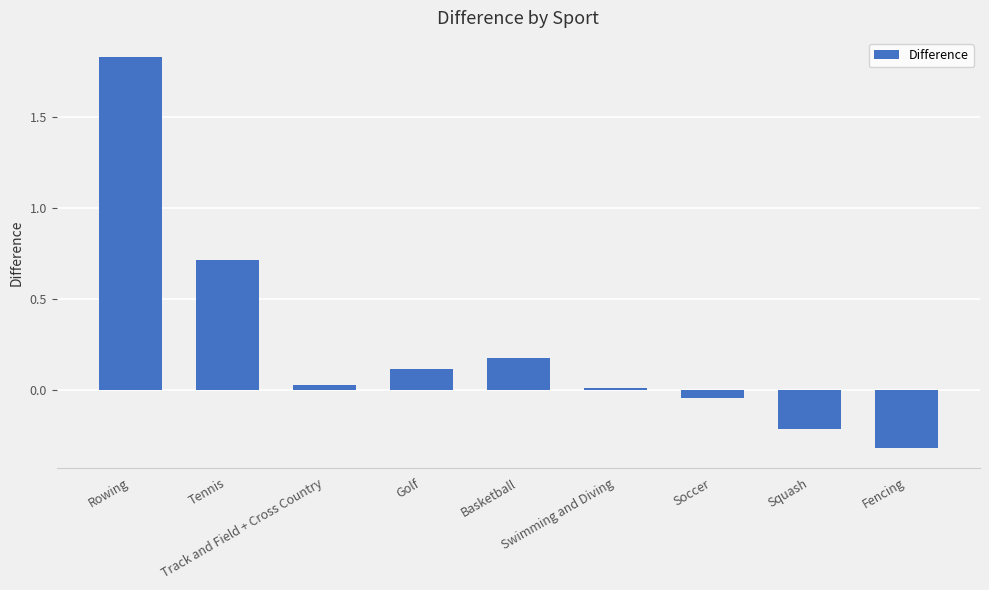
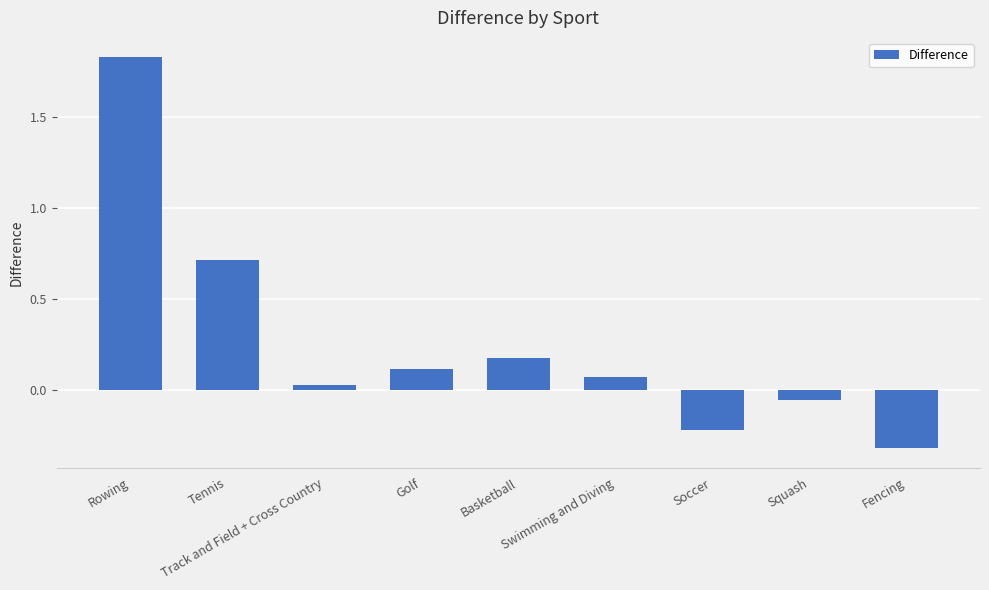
Swimming and Diving: 0.01 -> 0.07
Soccer: -0.04 -> -0.22
Squash: -0.22 -> -0.05
